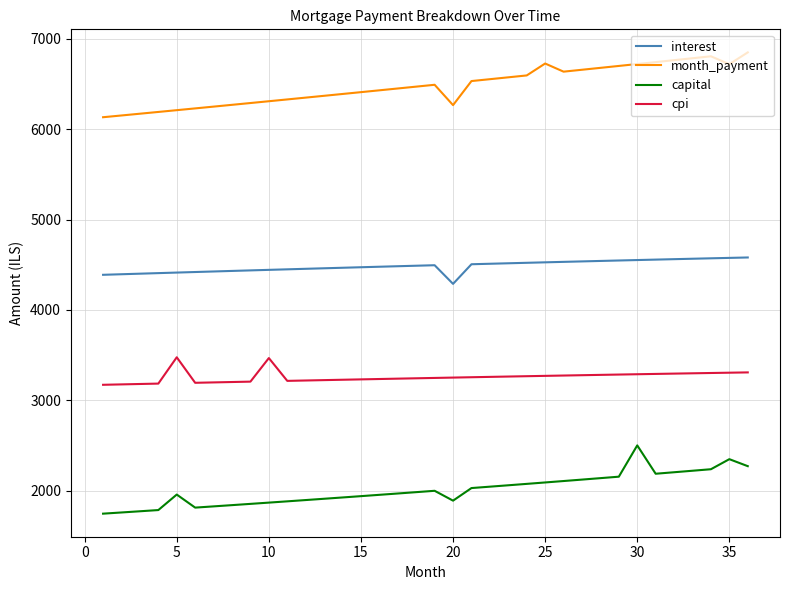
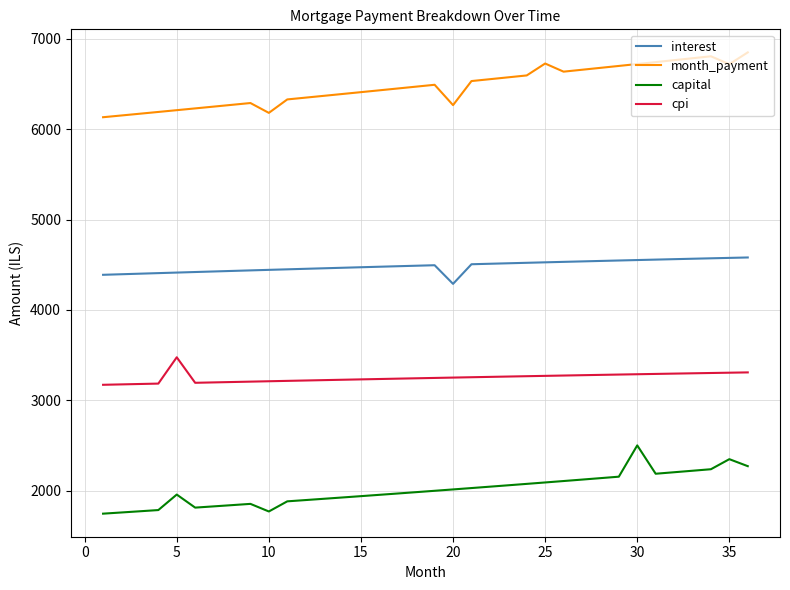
month_payment, 10: 6300 -> 6200
capital, 10: 1900 -> 1800
cpi, 10: 3500 -> 3200
capital, 20: 1900 -> 2000
